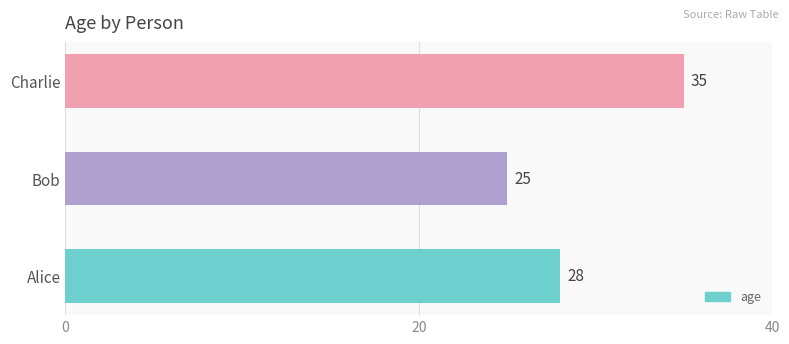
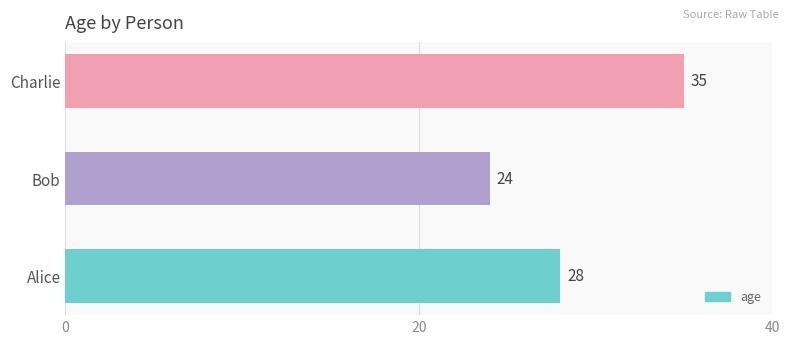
Bob: 25 -> 24
